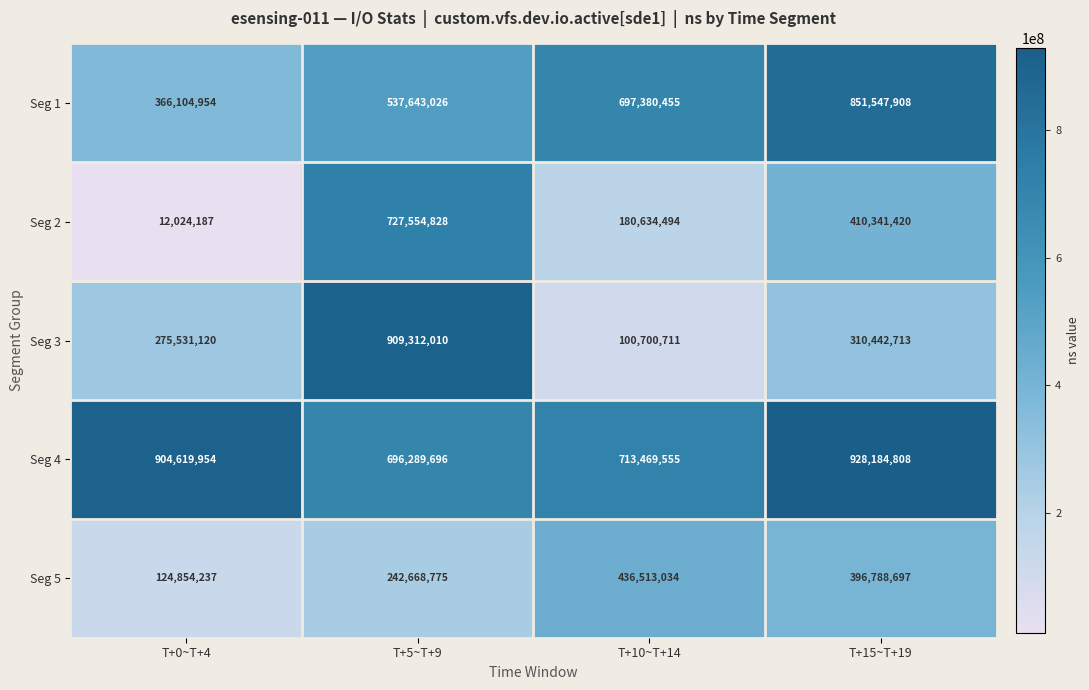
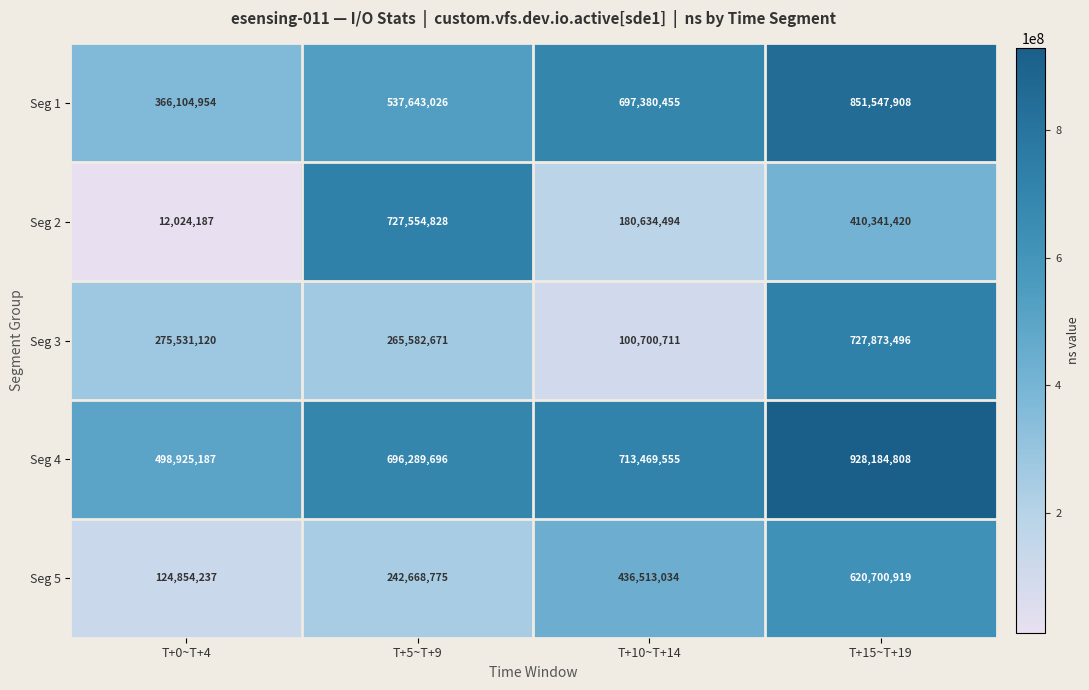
Seg 3, T+5~T+9: 909,312,010 -> 265,582,671
Seg 3, T+15~T+19: 310,442,713 -> 727,873,496
Seg 4, T+0~T+4: 904,619,954 -> 498,925,187
Seg 5, T+15~T+19: 396,788,697 -> 620,700,919
